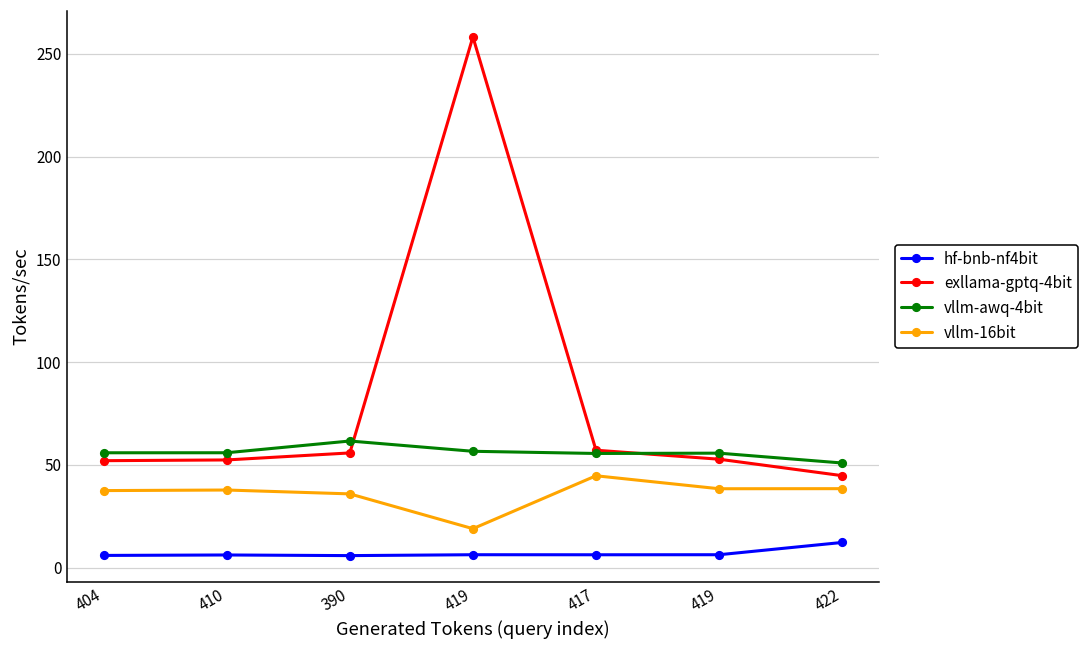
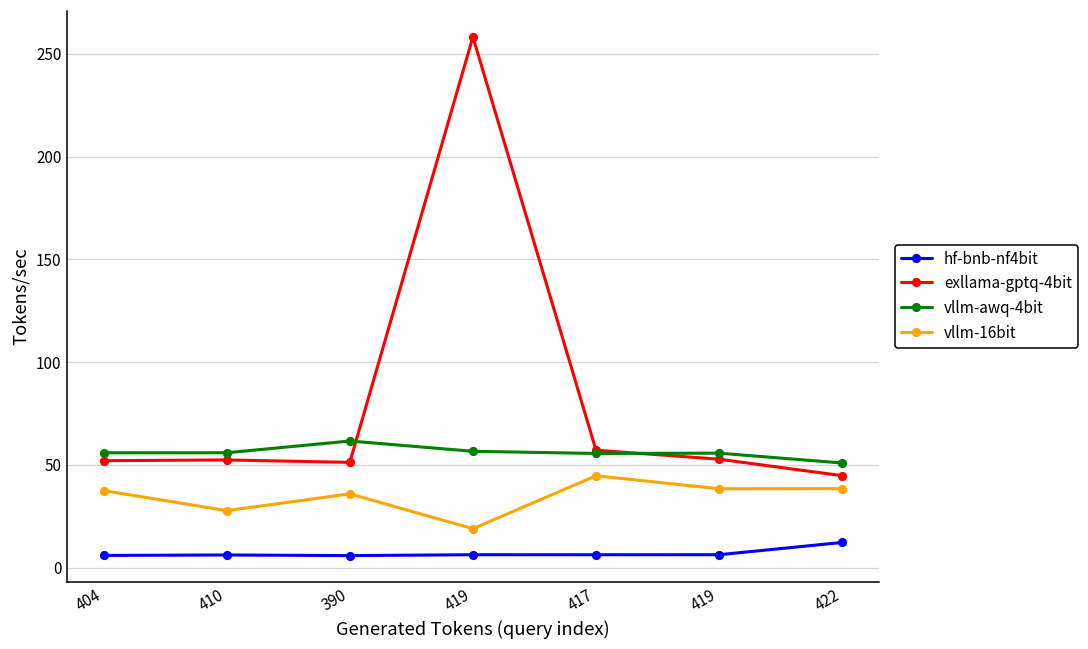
vllm-16bit, 410: 38 -> 28
exllama-gptq-4bit, 390: 56 -> 51
